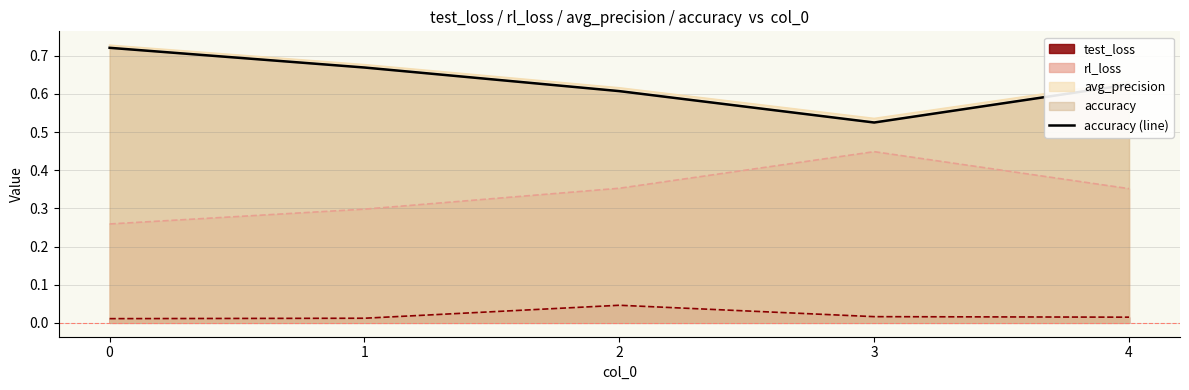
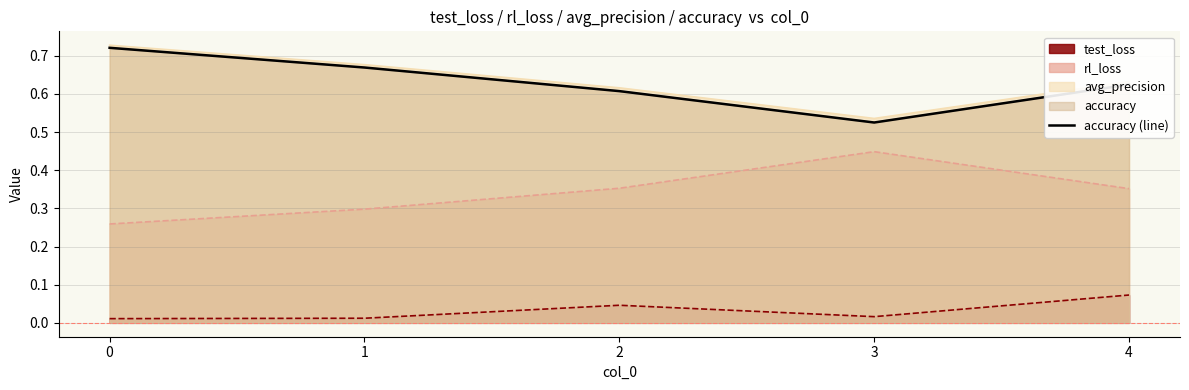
test_loss, 4: 0.01 -> 0.07
